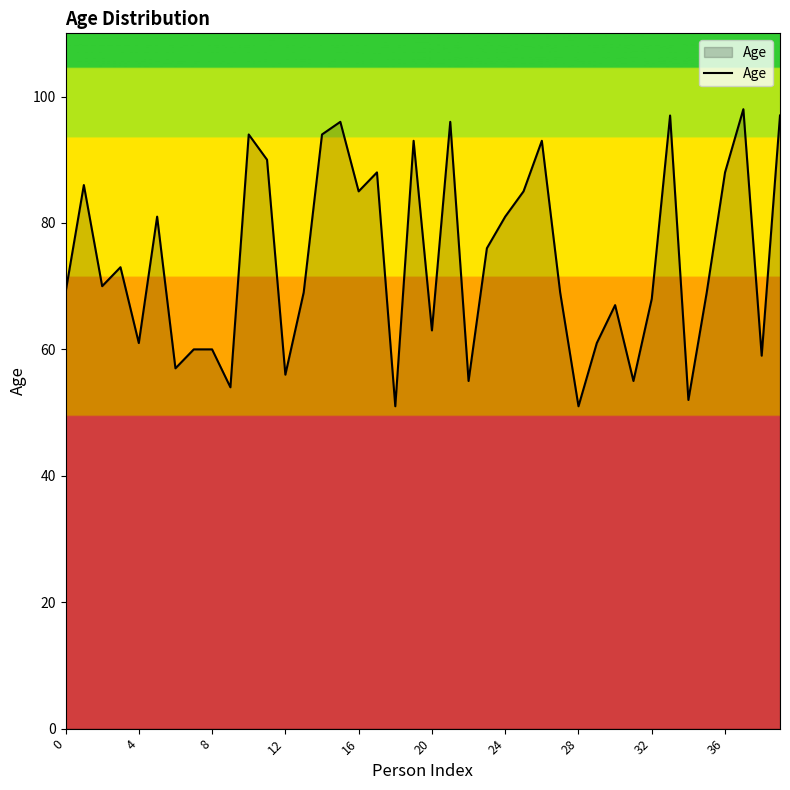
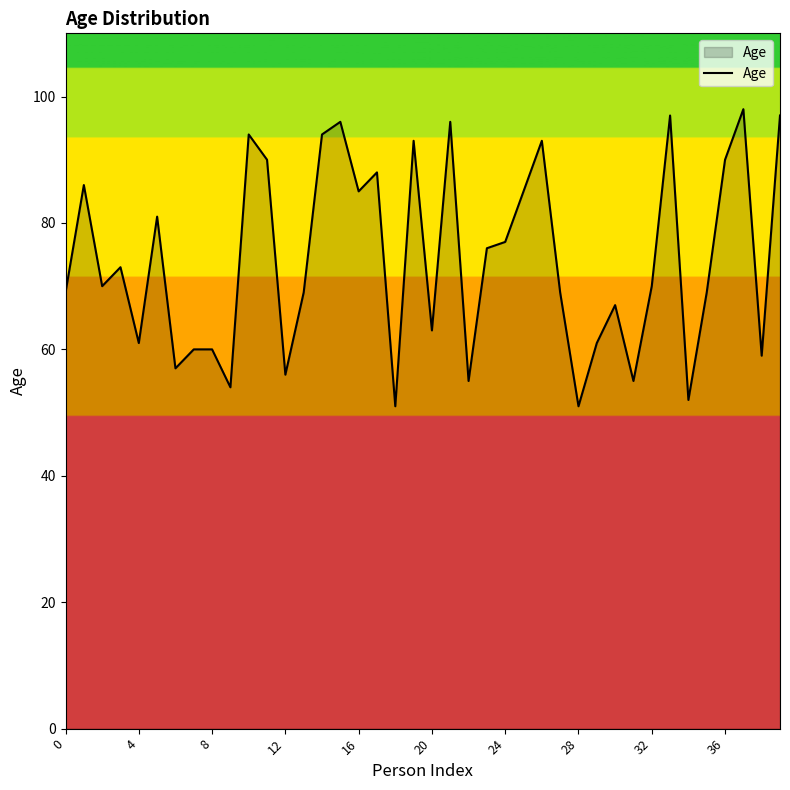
24: 81 -> 77
32: 68 -> 70
36: 88 -> 90
